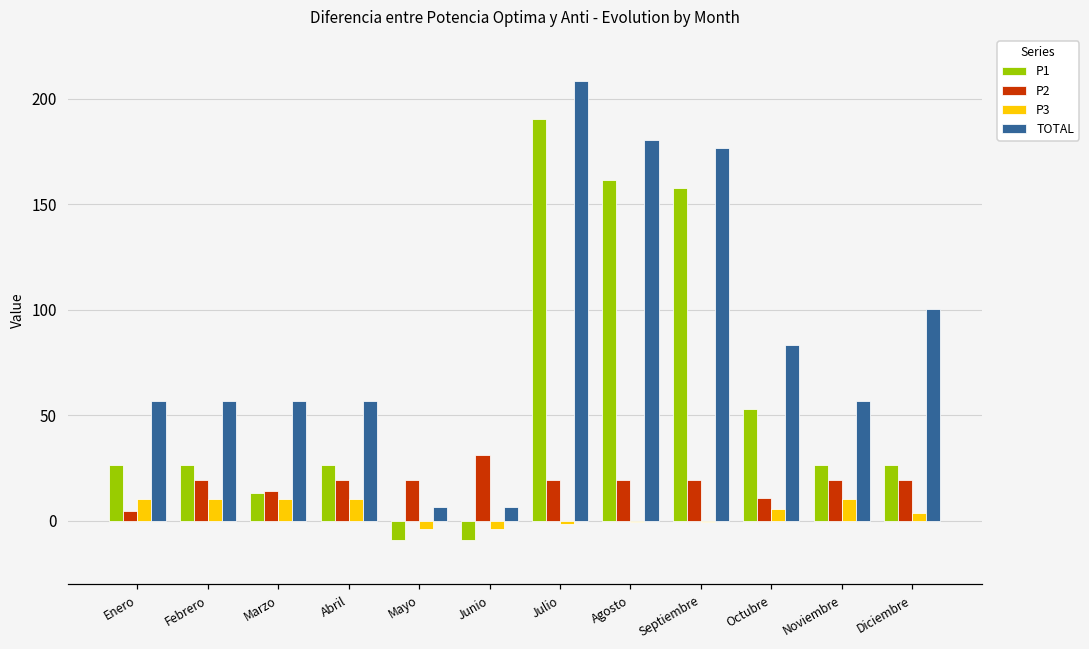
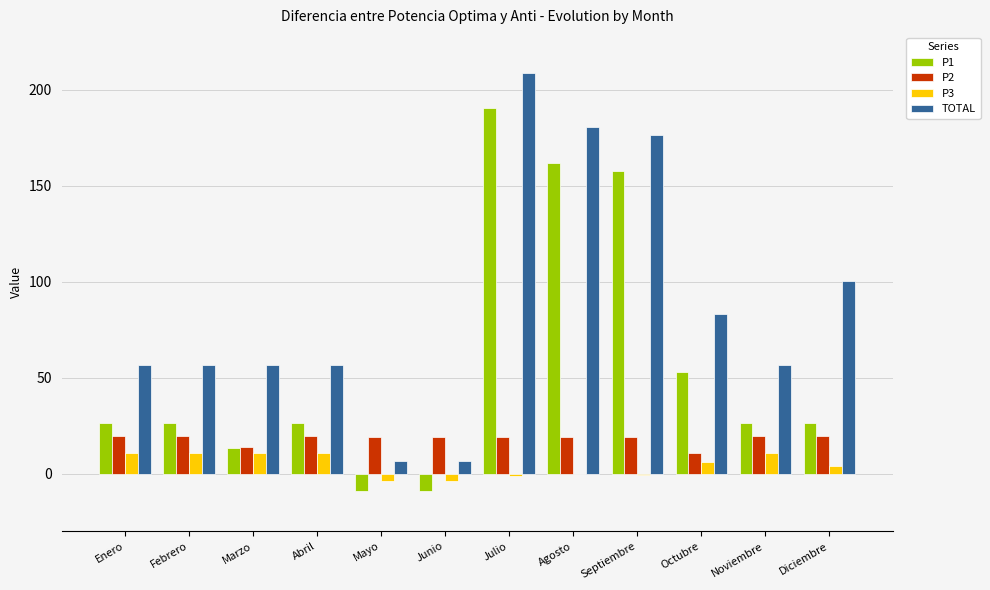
P2, Enero: 5 -> 20
P2, Junio: 31 -> 19
